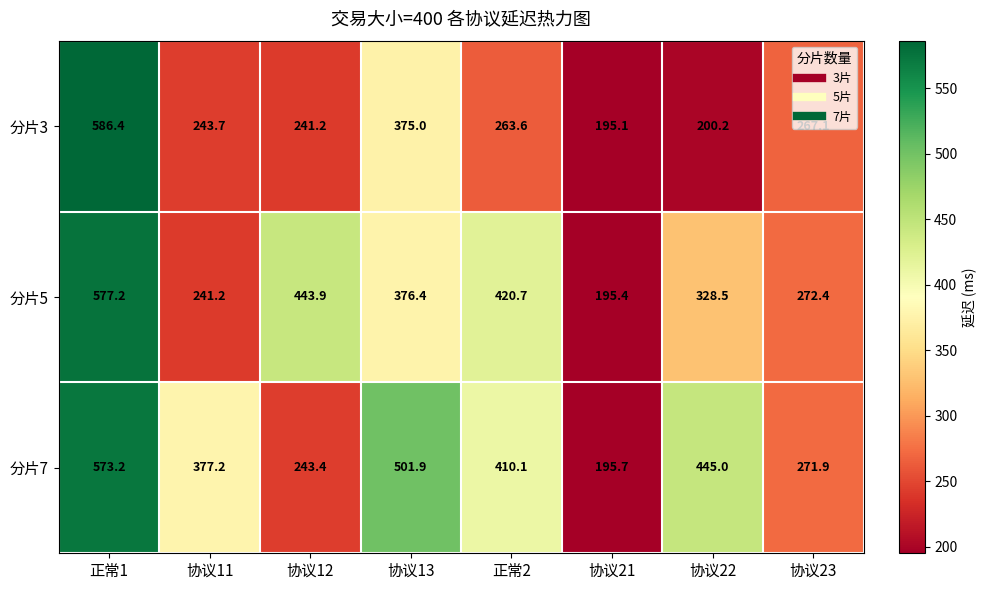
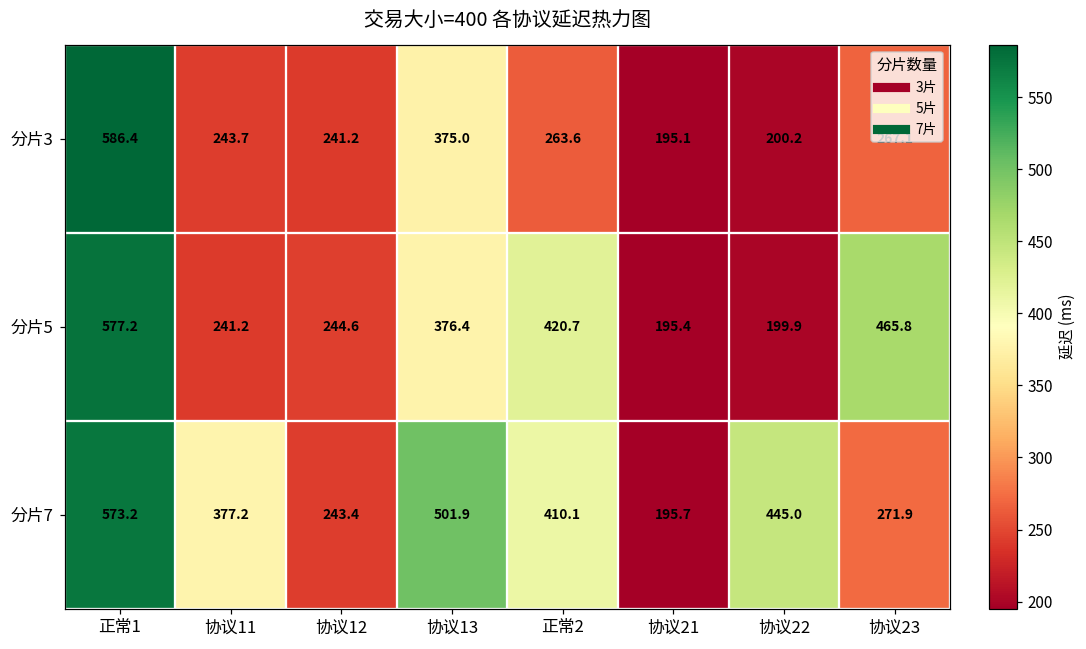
分片5, 协议12: 443.9 -> 244.6
分片5, 协议22: 328.5 -> 199.9
分片5, 协议23: 272.4 -> 465.8
